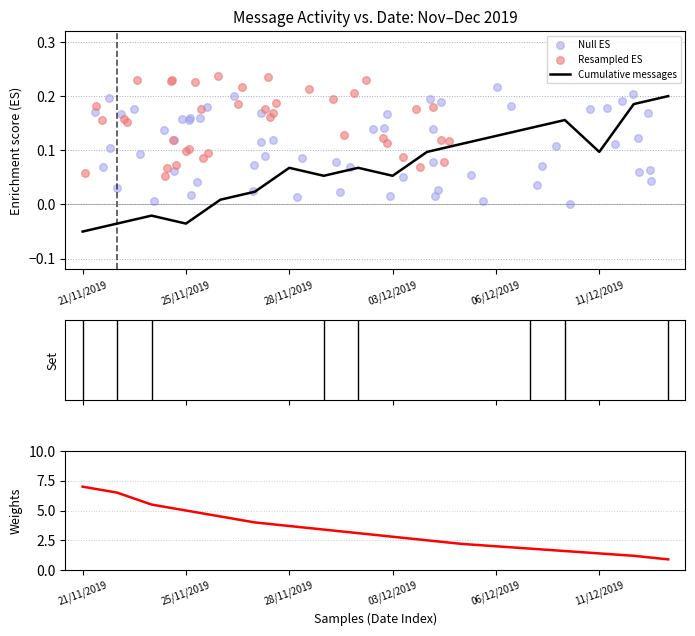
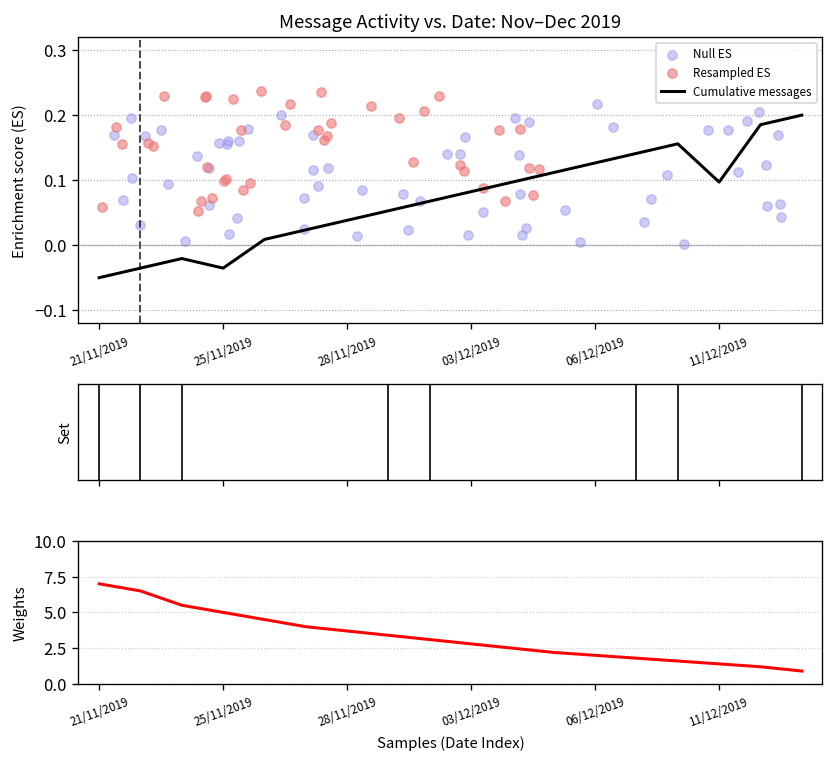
Message Activity vs. Date: Nov–Dec 2019, Cumulative messages, 28/11/2019: 0.07 -> 0.04
Message Activity vs. Date: Nov–Dec 2019, Cumulative messages, 03/12/2019: 0.05 -> 0.08
